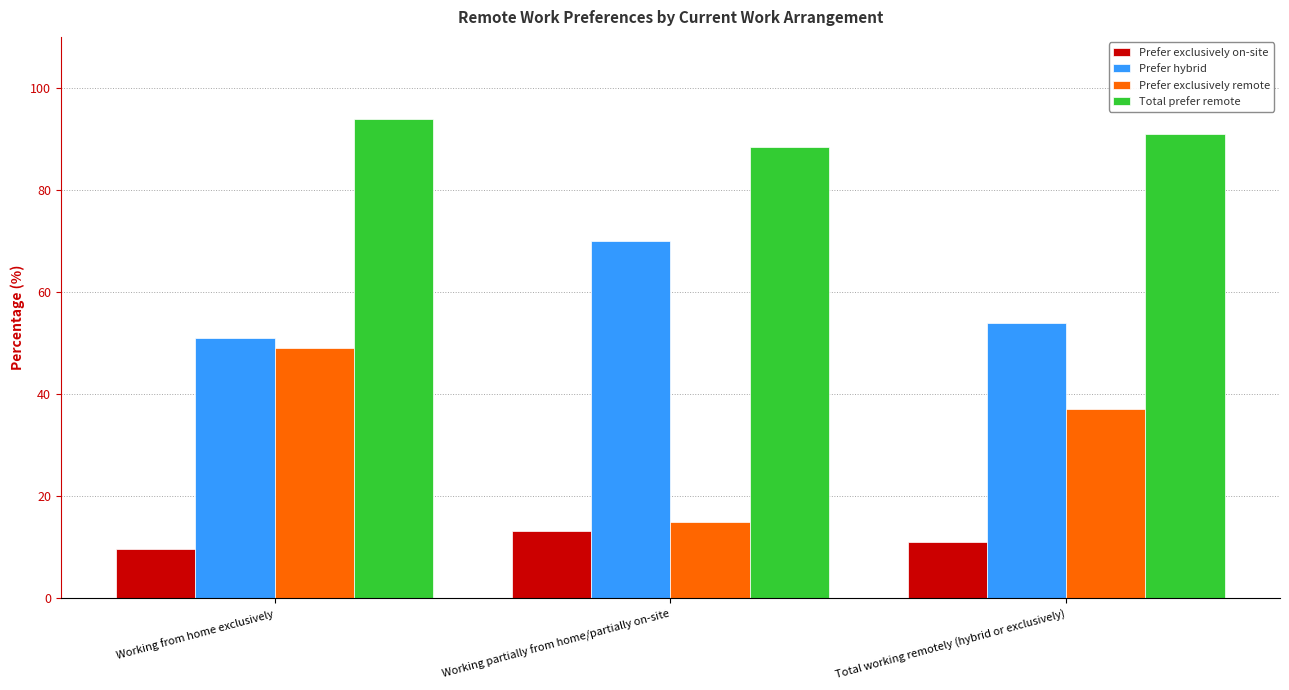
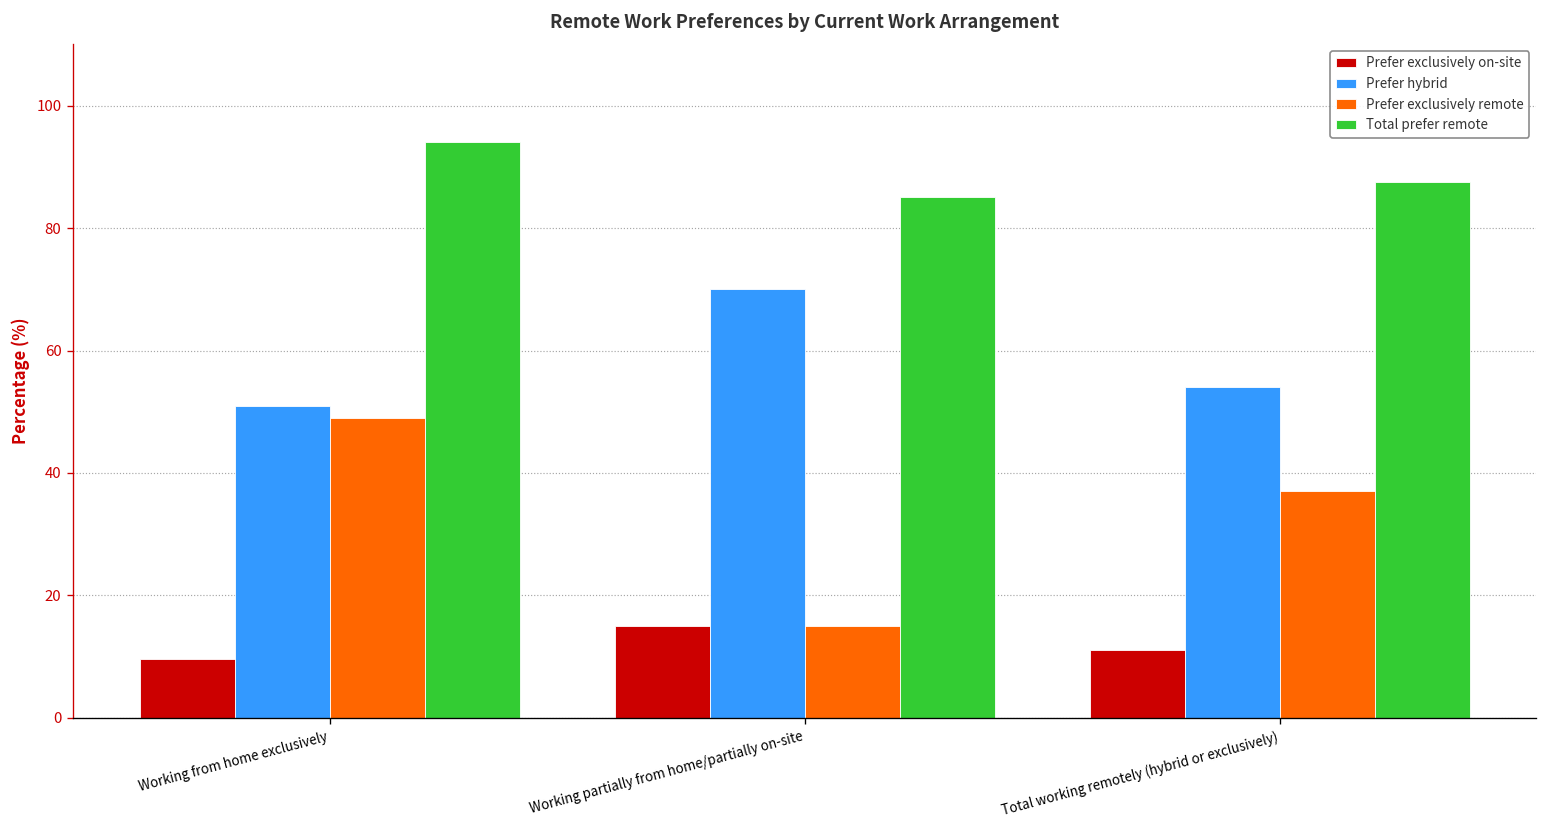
Prefer exclusively on-site, Working partially from home/partially on-site: 13 -> 15
Total prefer remote, Working partially from home/partially on-site: 89 -> 85
Total prefer remote, Total working remotely (hybrid or exclusively): 91 -> 88
